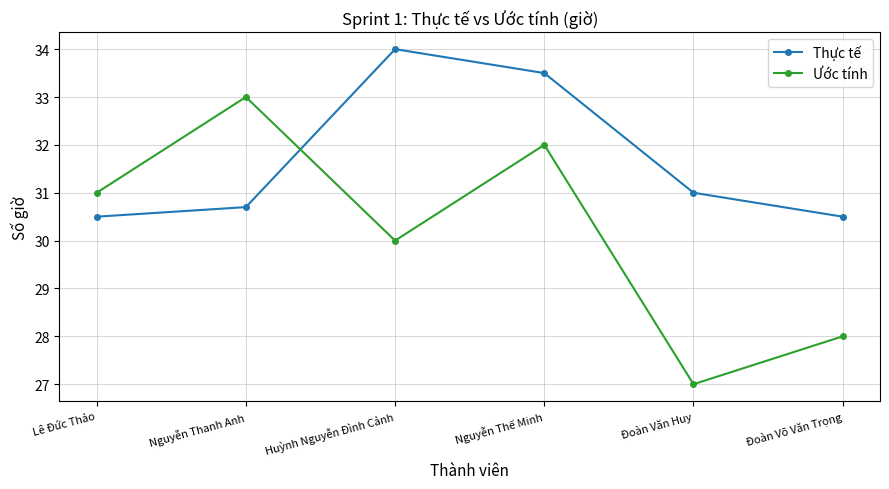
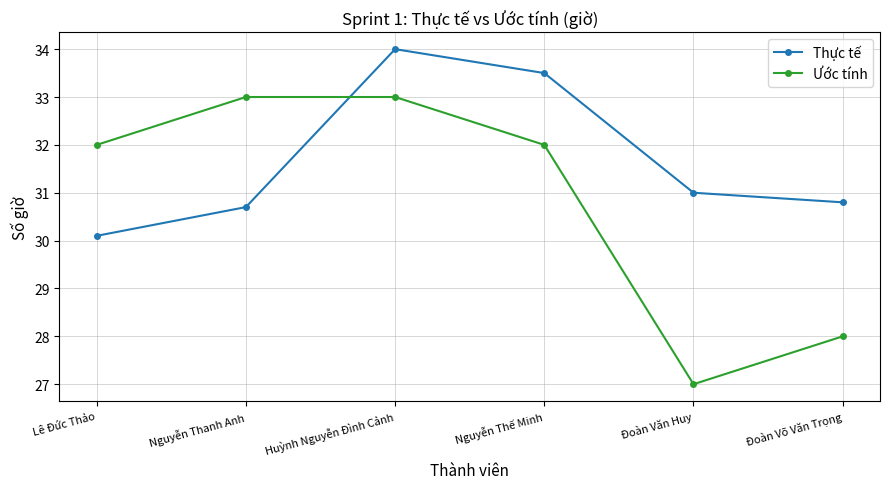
Thực tế, Lê Đức Thảo: 30.5 -> 30.1
Ước tính, Lê Đức Thảo: 31 -> 32
Ước tính, Huỳnh Nguyễn Đình Cảnh: 30 -> 33
Thực tế, Đoàn Võ Văn Trọng: 30.5 -> 30.8
